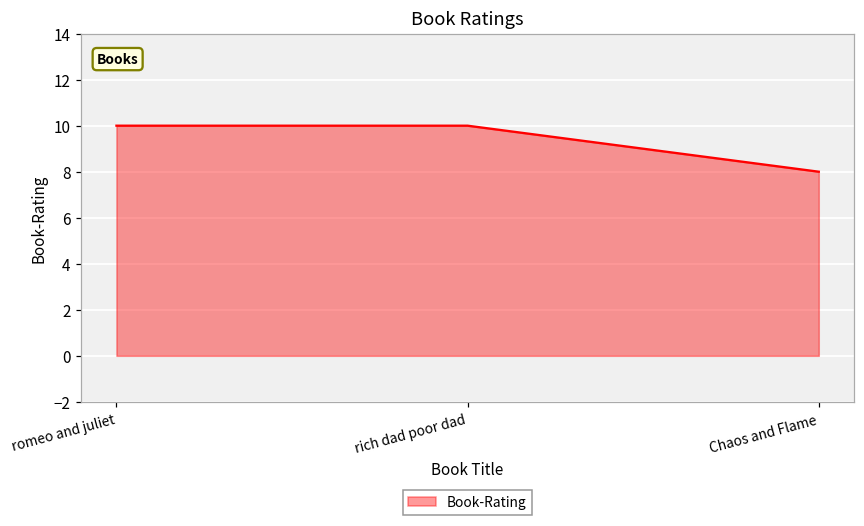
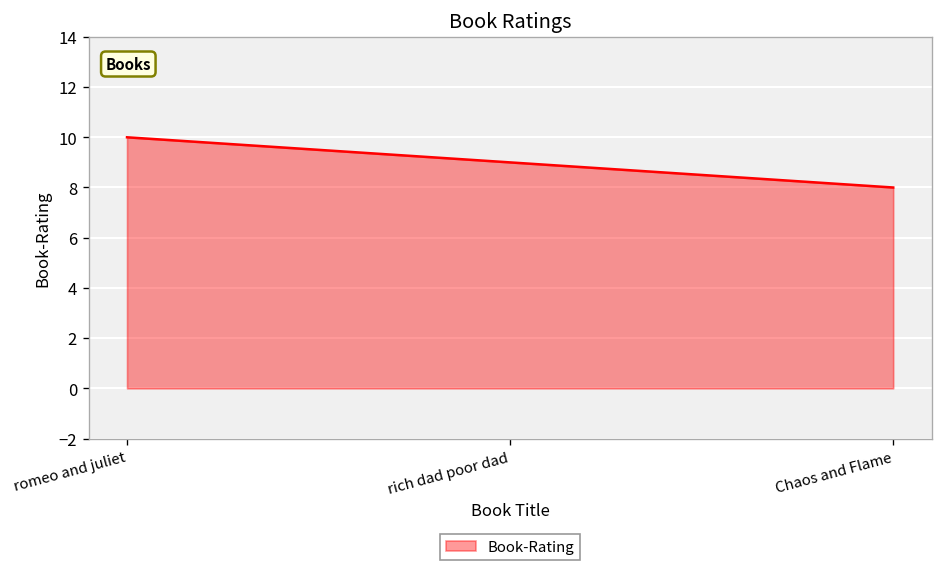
rich dad poor dad: 10 -> 9
